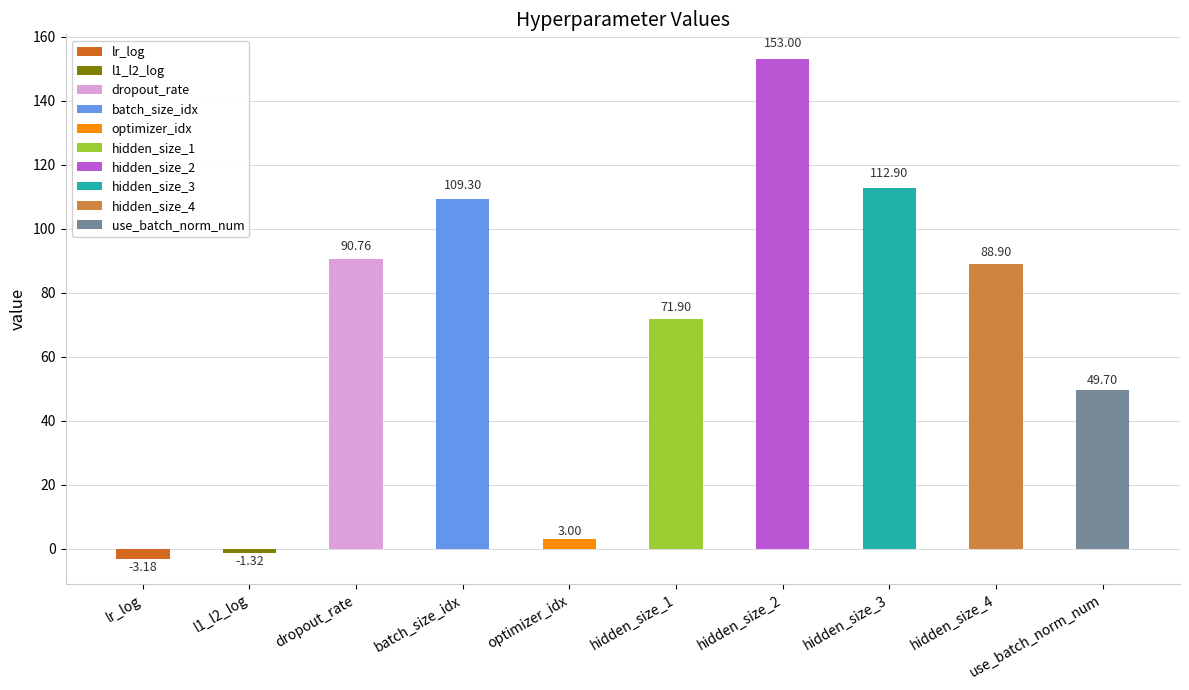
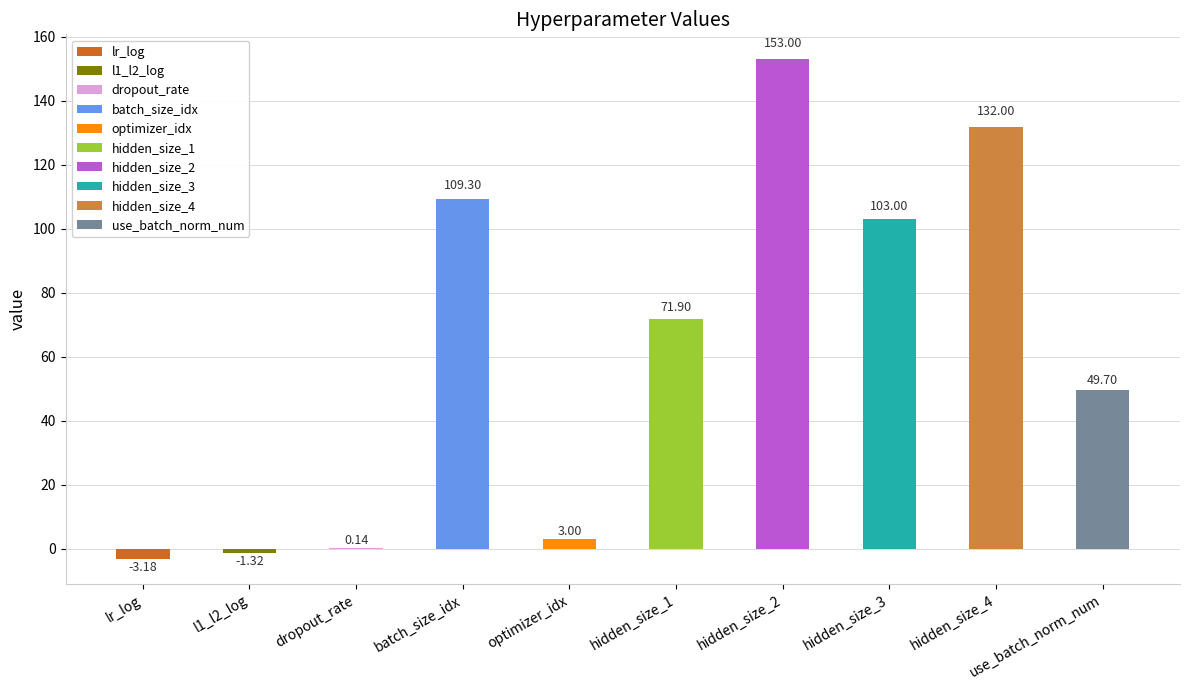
dropout_rate: 90.76 -> 0.14
hidden_size_3: 112.90 -> 103.00
hidden_size_4: 88.90 -> 132.00
